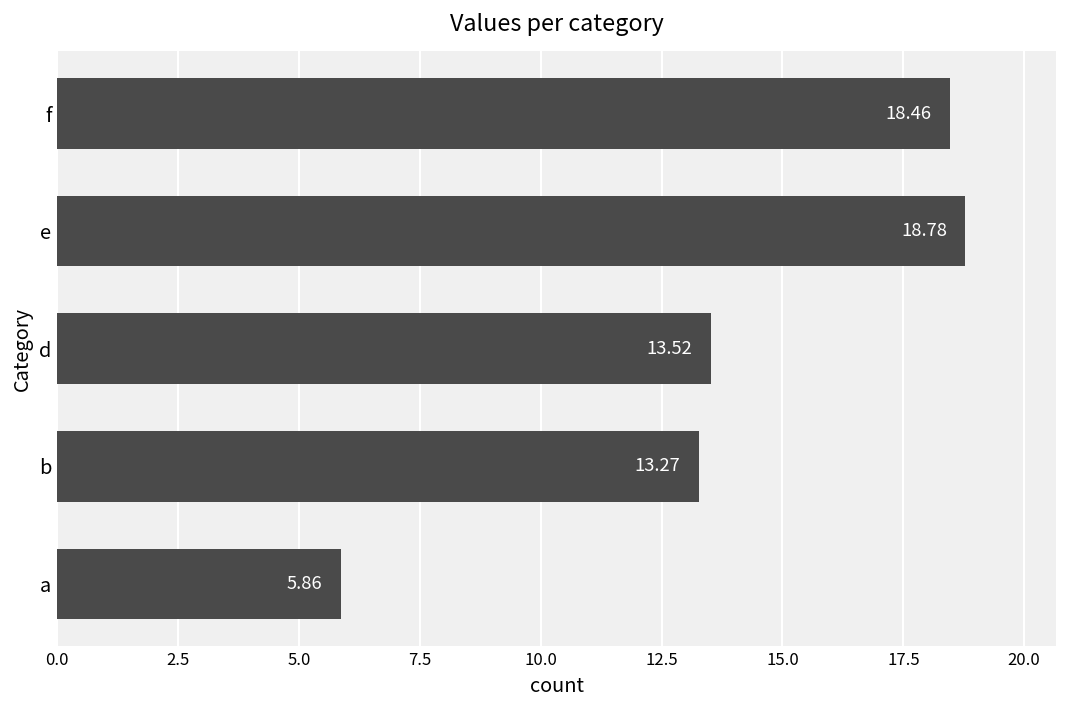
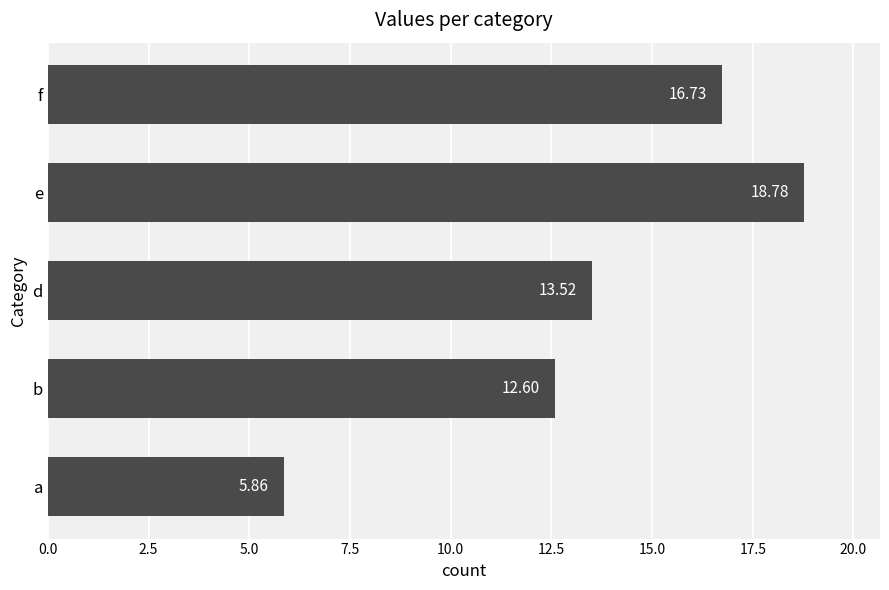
f: 18.46 -> 16.73
b: 13.27 -> 12.60
